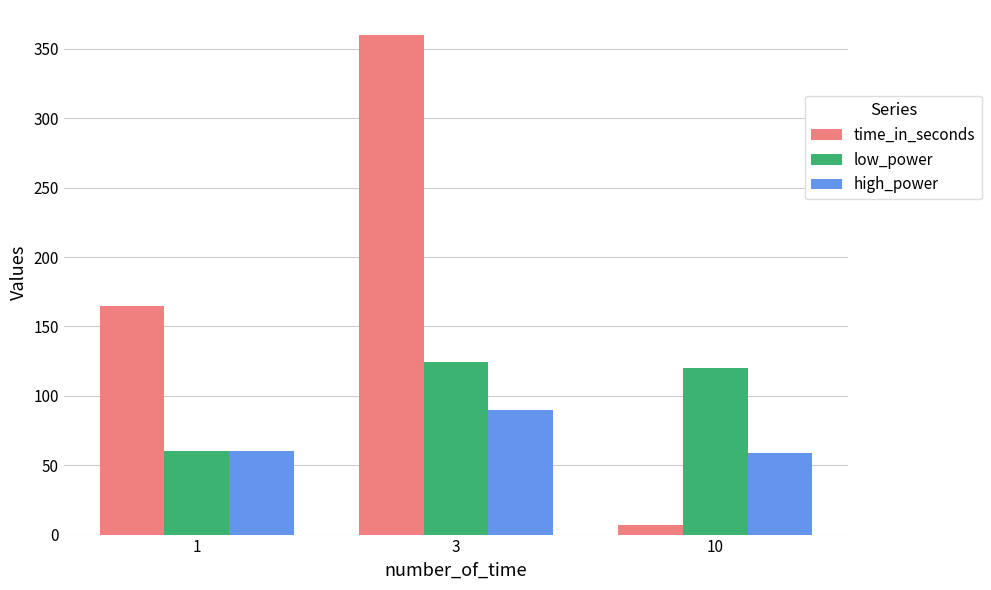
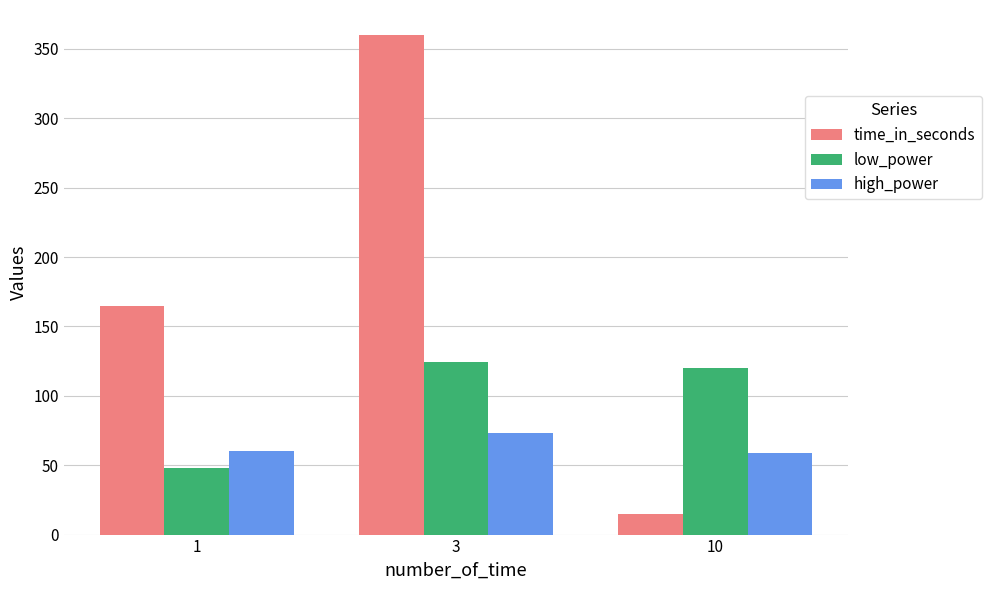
low_power, 1: 60 -> 48
high_power, 3: 90 -> 73
time_in_seconds, 10: 7 -> 15
